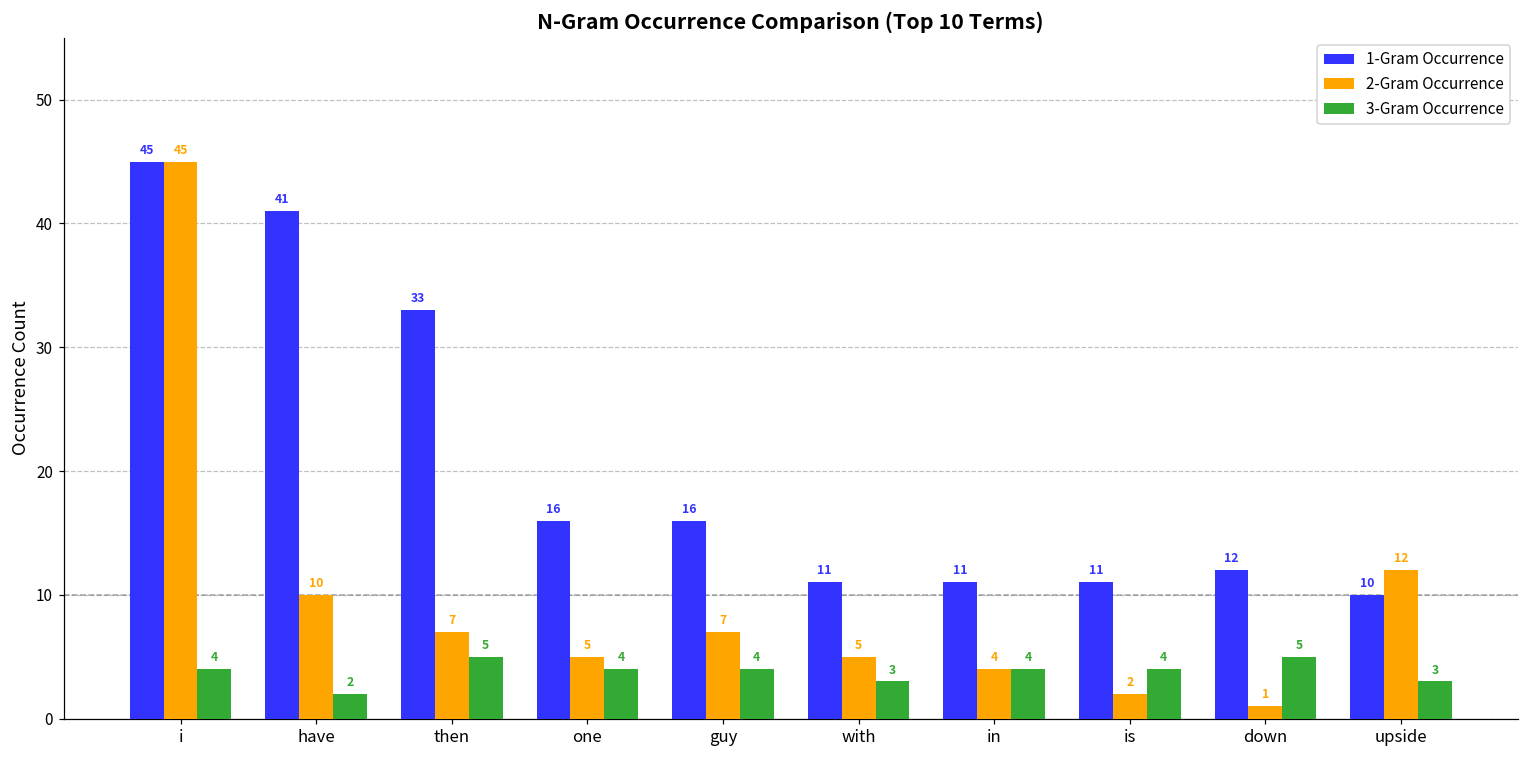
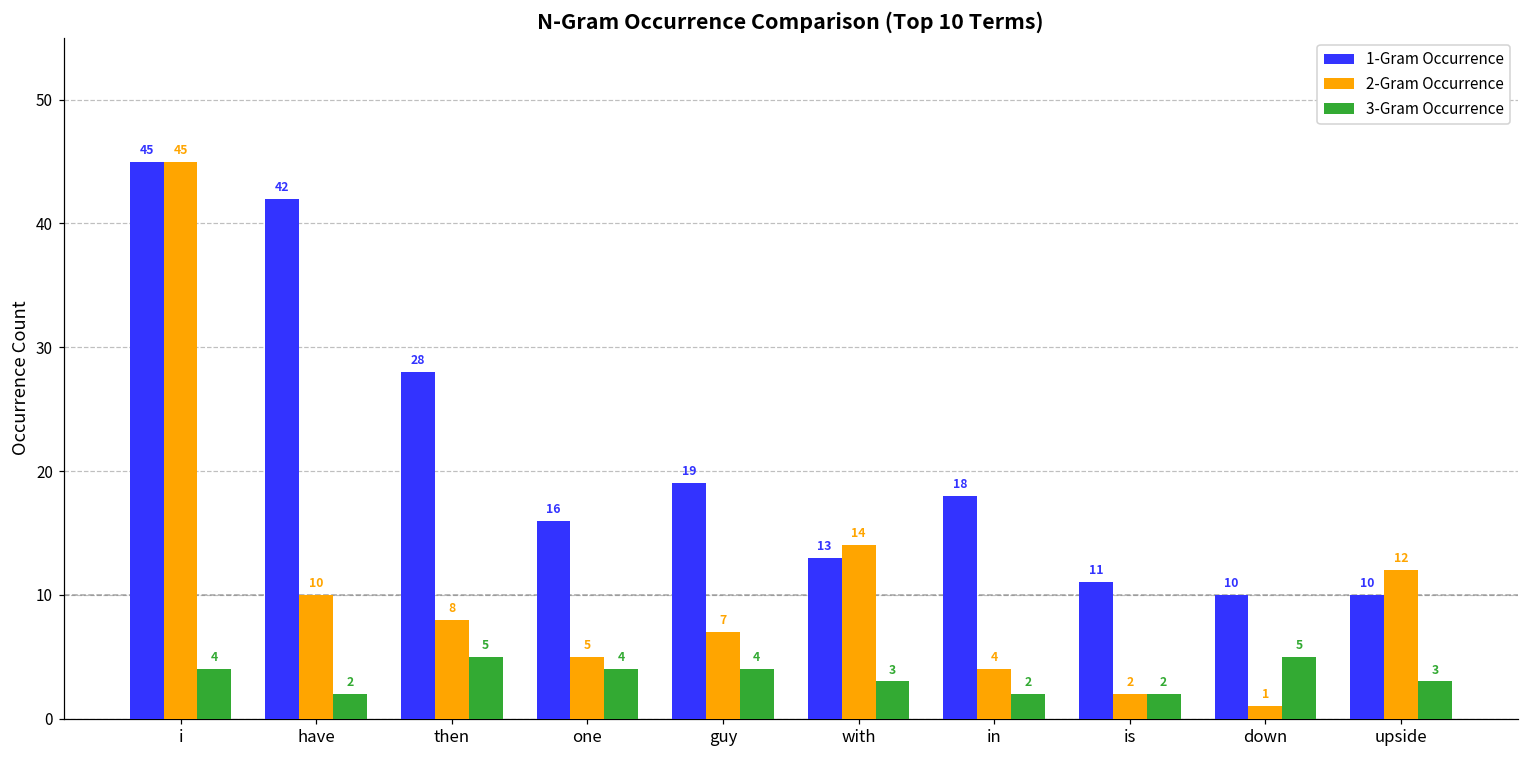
1-Gram Occurrence, have: 41 -> 42
1-Gram Occurrence, then: 33 -> 28
2-Gram Occurrence, then: 7 -> 8
1-Gram Occurrence, guy: 16 -> 19
1-Gram Occurrence, with: 11 -> 13
2-Gram Occurrence, with: 5 -> 14
1-Gram Occurrence, in: 11 -> 18
3-Gram Occurrence, in: 4 -> 2
3-Gram Occurrence, is: 4 -> 2
1-Gram Occurrence, down: 12 -> 10
